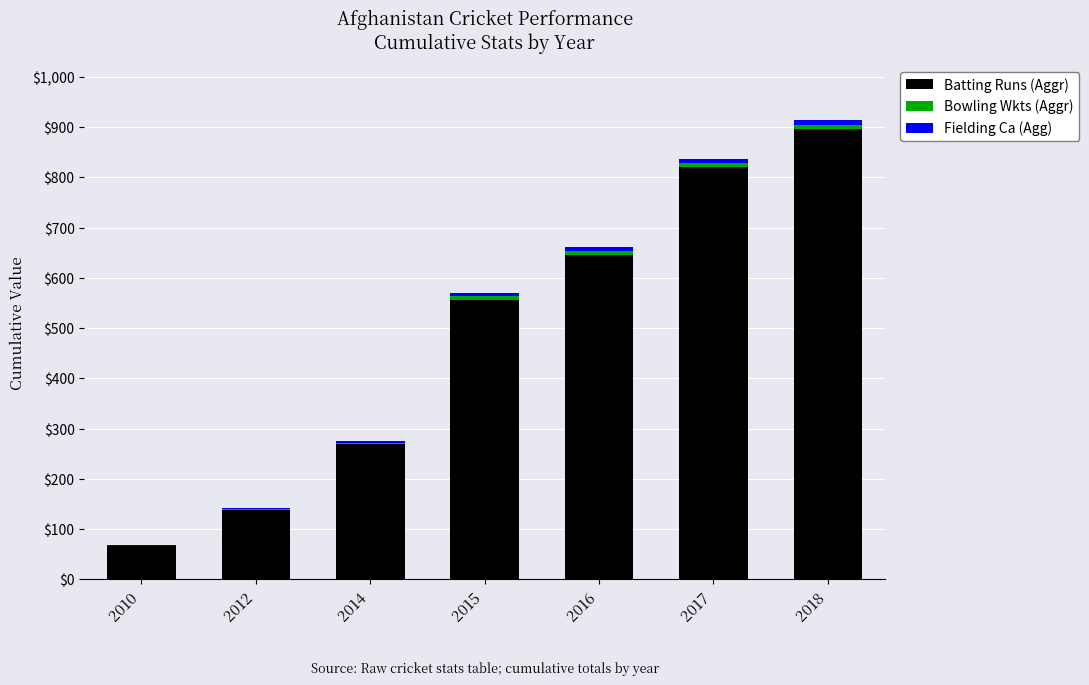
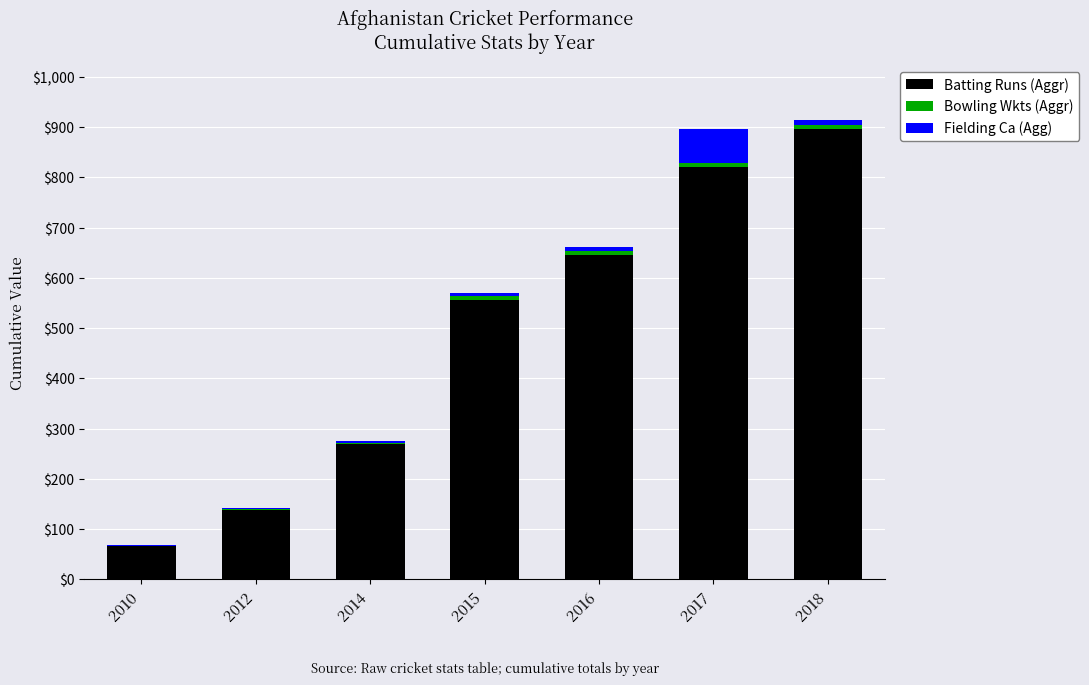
Fielding Ca (Agg), 2017: $10 -> $70
